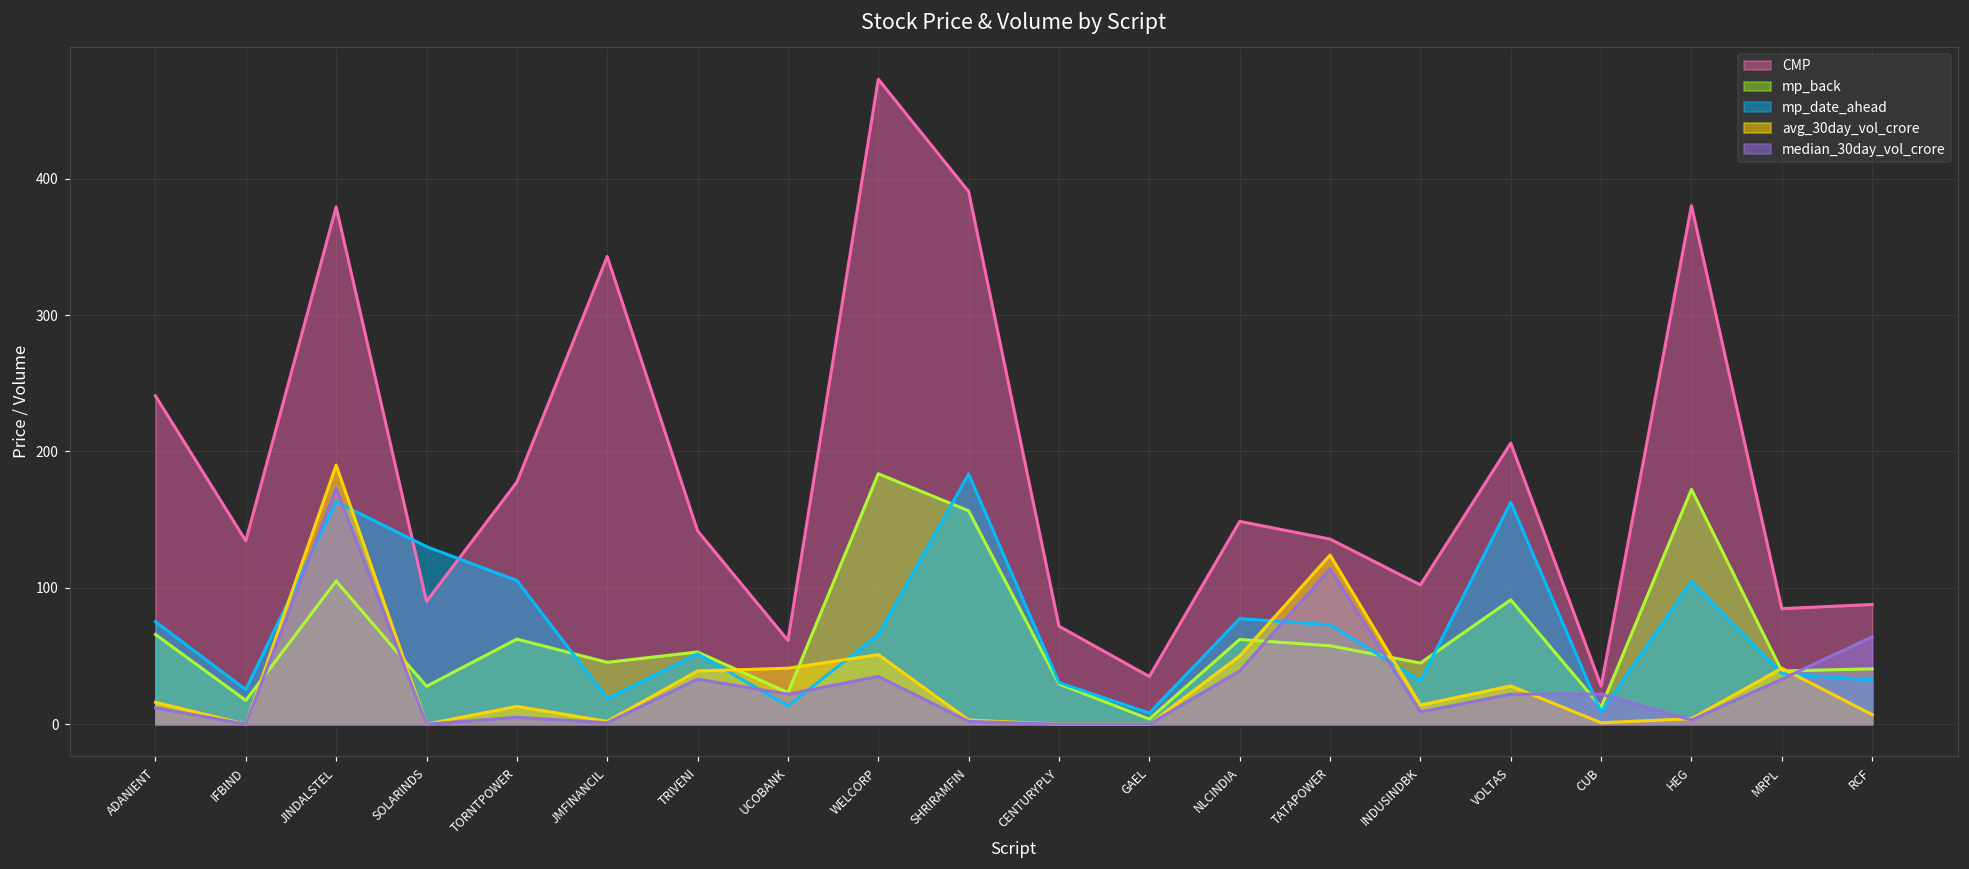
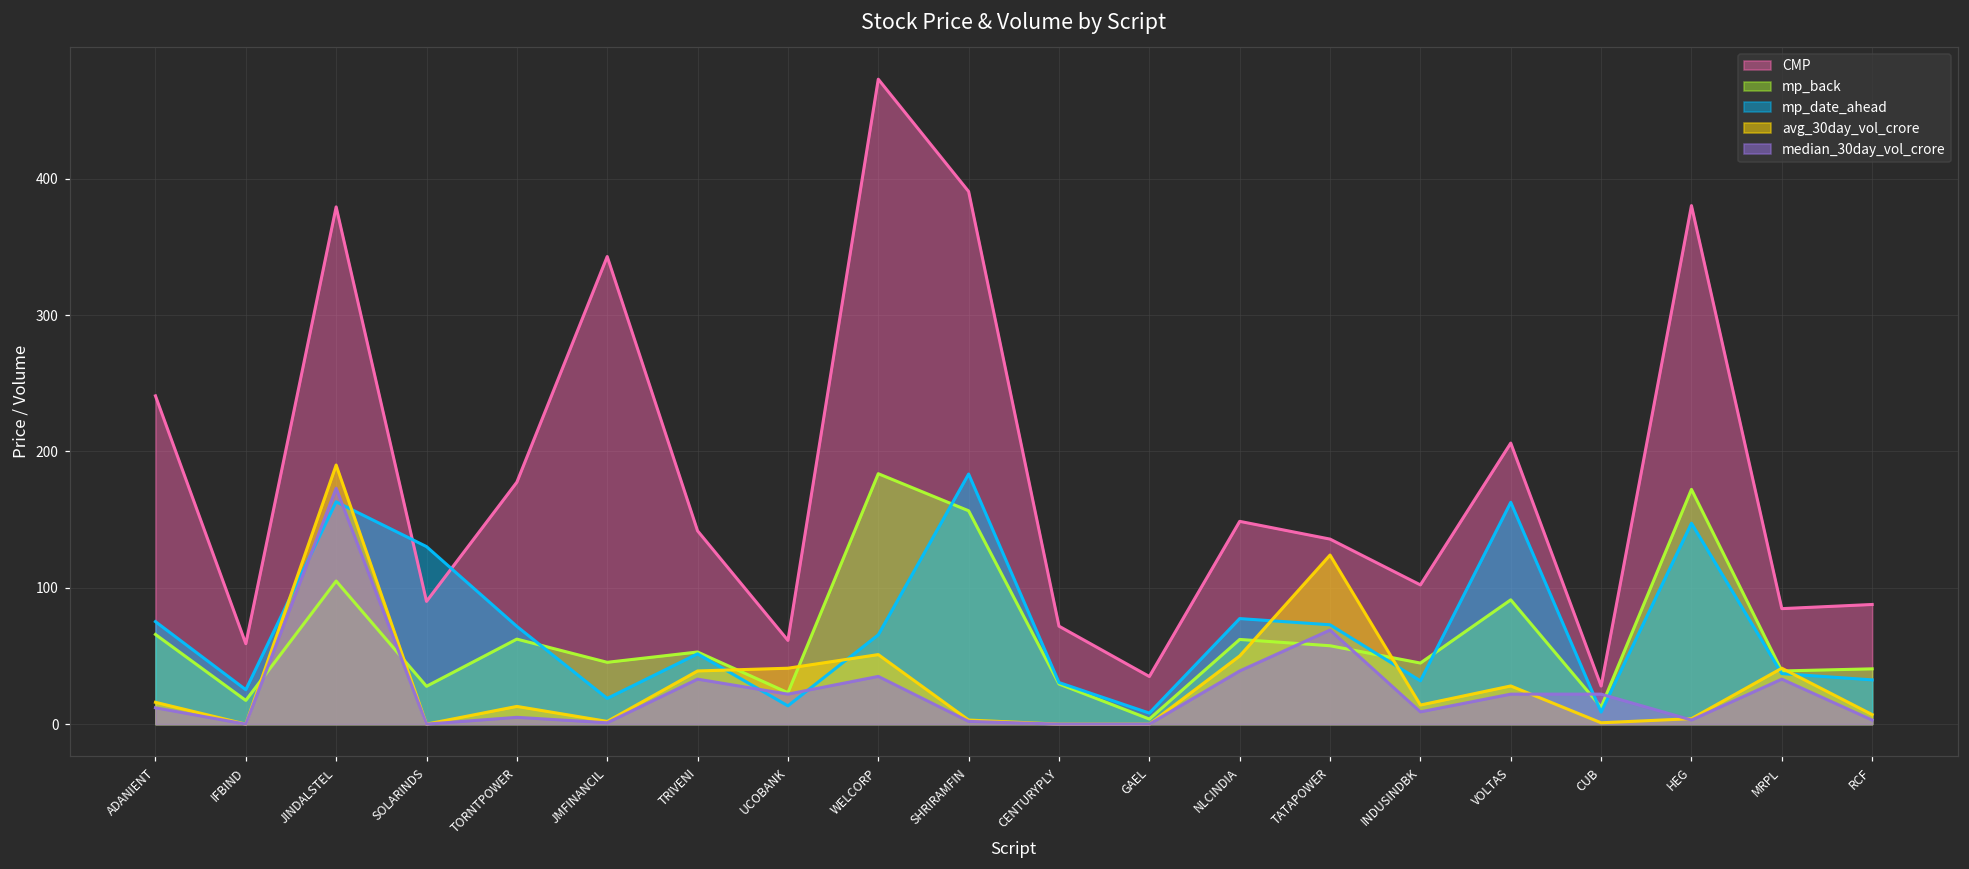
CMP, IFBIND: 134 -> 59
mp_date_ahead, TORNTPOWER: 105 -> 72
median_30day_vol_crore, TATAPOWER: 114 -> 69
mp_date_ahead, HEG: 105 -> 147
median_30day_vol_crore, RCF: 64 -> 3
